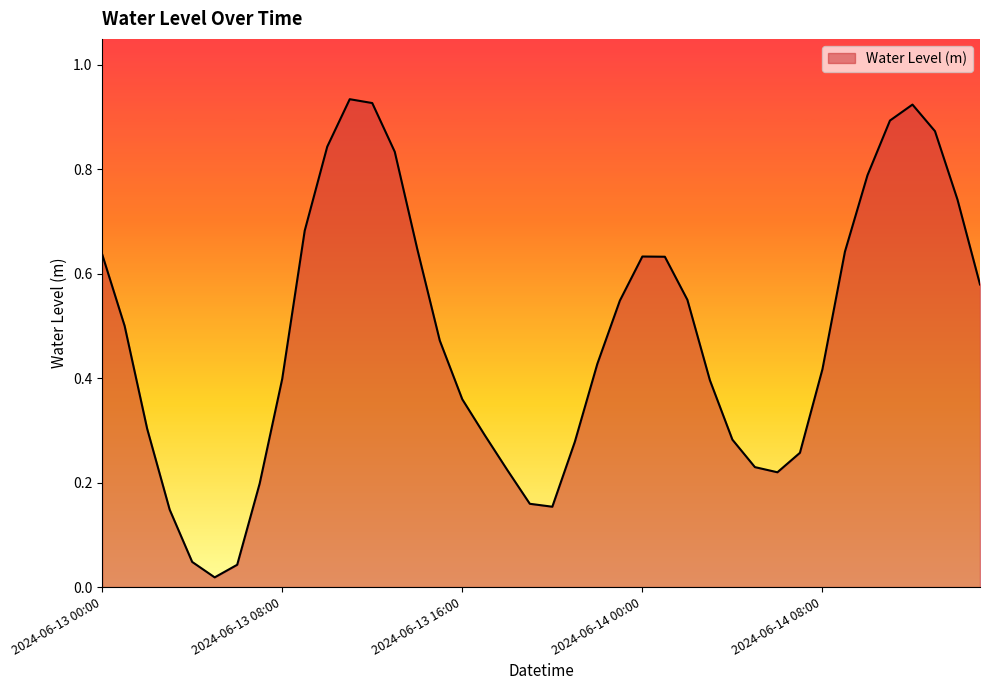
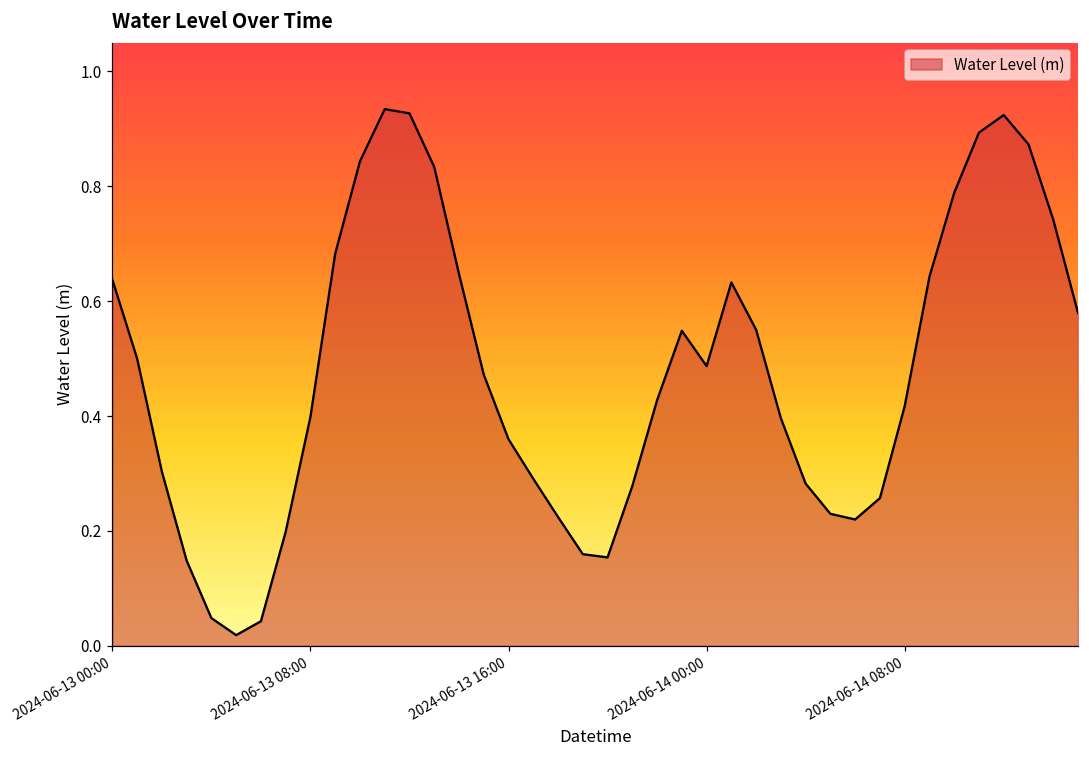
2024-06-14 00:00: 0.63 -> 0.49
